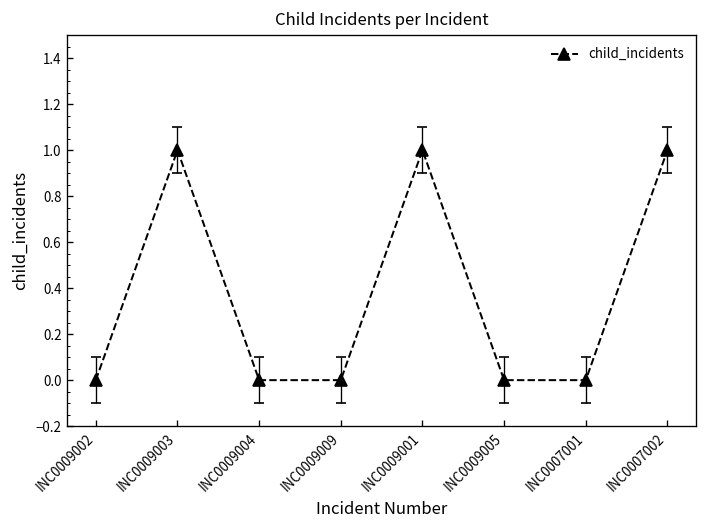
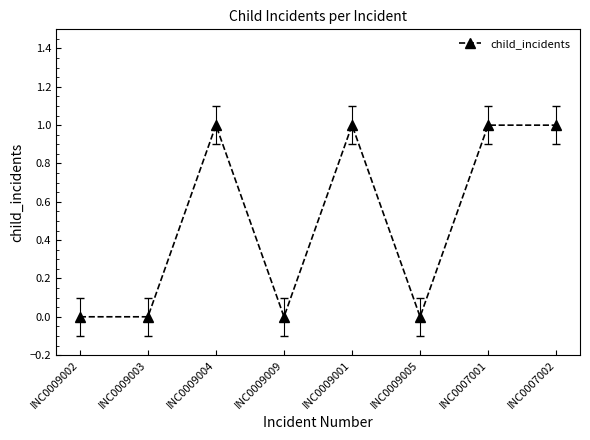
child_incidents, INC0009003: 1 -> 0
child_incidents, INC0009004: 0 -> 1
child_incidents, INC0007001: 0 -> 1
